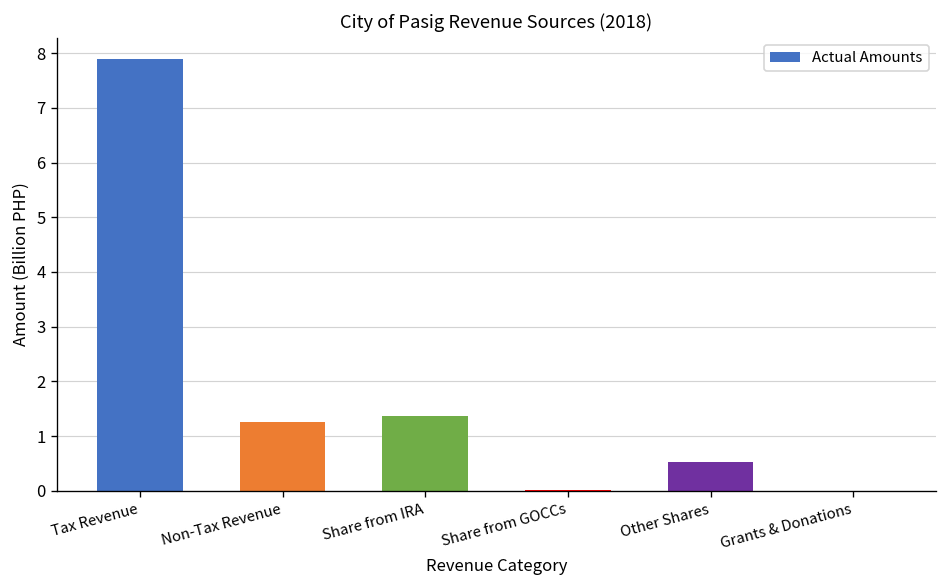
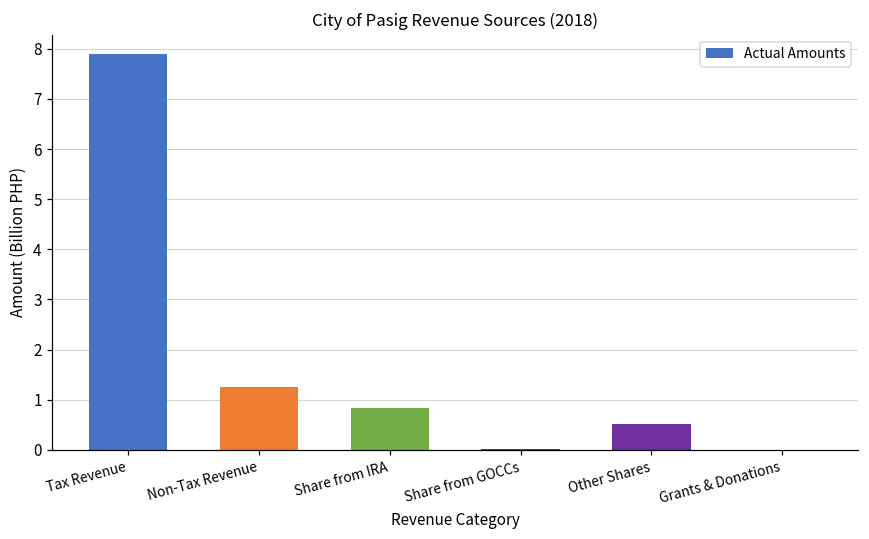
Share from IRA: 1.4 -> 0.8
